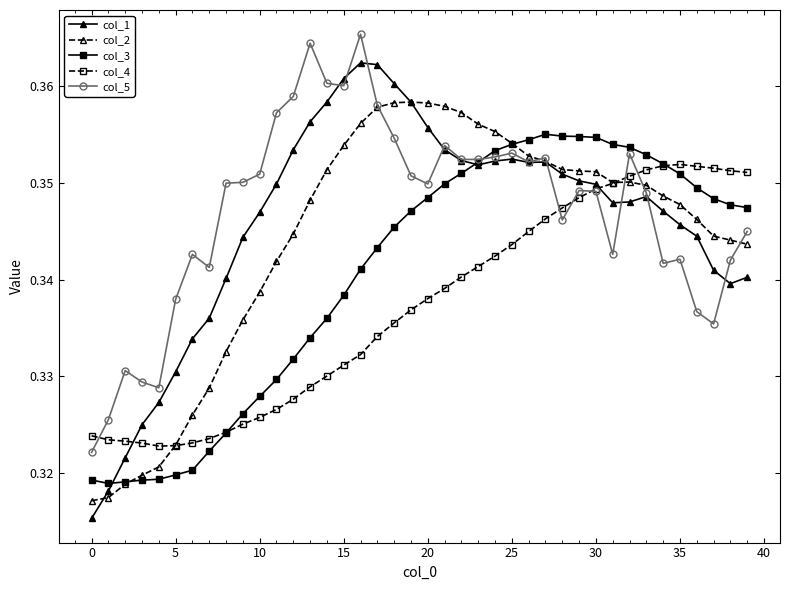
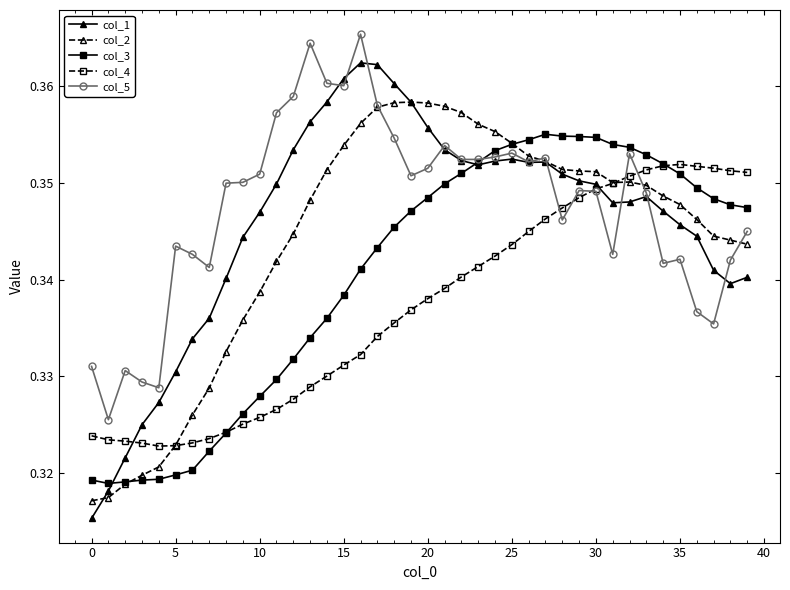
col_5, 0: 0.322 -> 0.331
col_5, 5: 0.338 -> 0.343
col_5, 20: 0.350 -> 0.352
